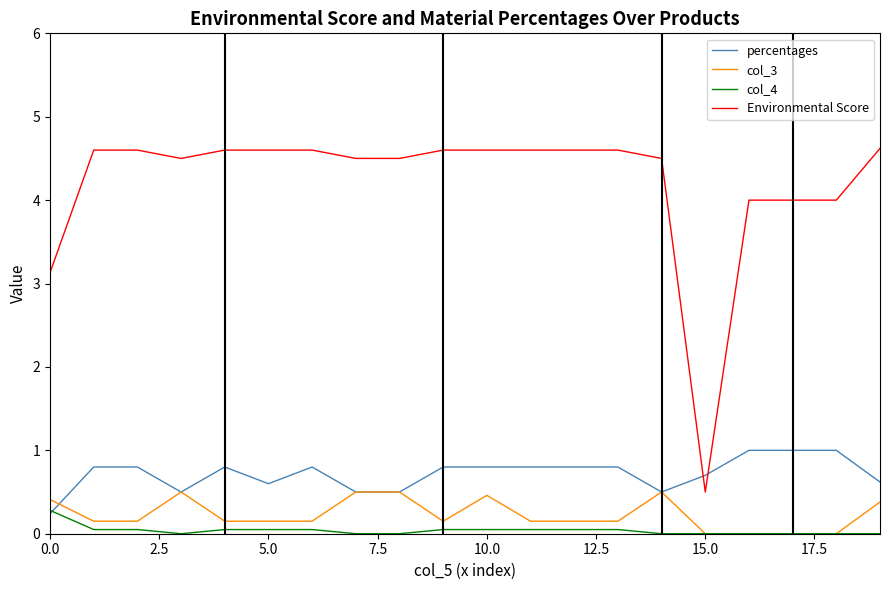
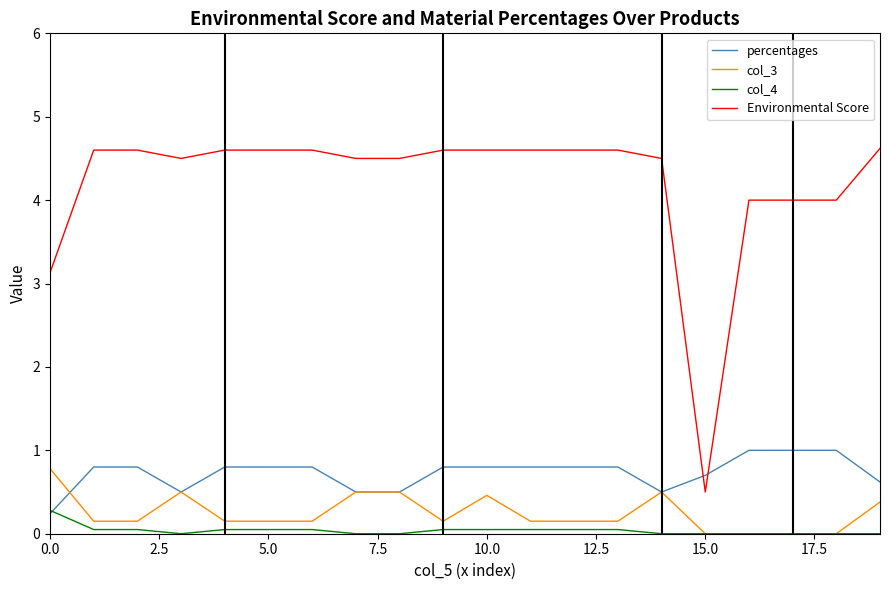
col_3, 0.0: 0.4 -> 0.8
percentages, 5.0: 0.6 -> 0.8
